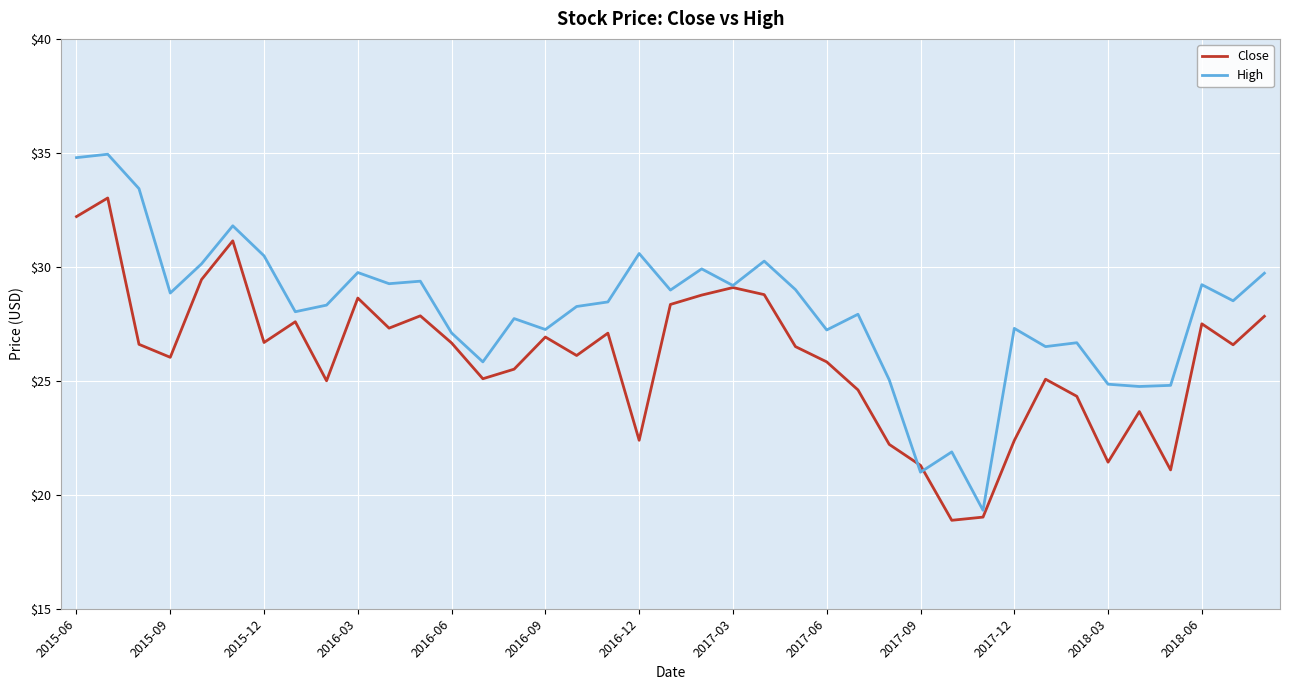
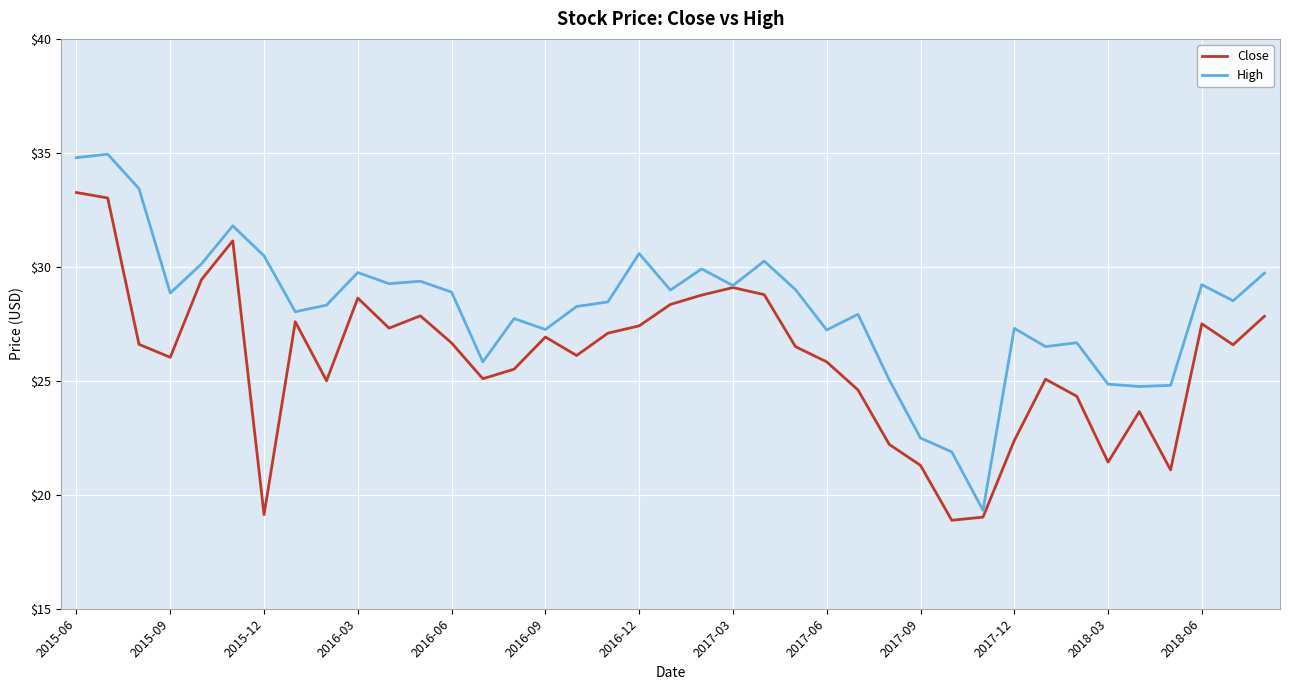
Close, 2015-06: $32.2 -> $33.3
Close, 2015-12: $26.7 -> $19.1
High, 2016-06: $27.1 -> $28.9
Close, 2016-12: $22.4 -> $27.4
High, 2017-09: $21.0 -> $22.5
